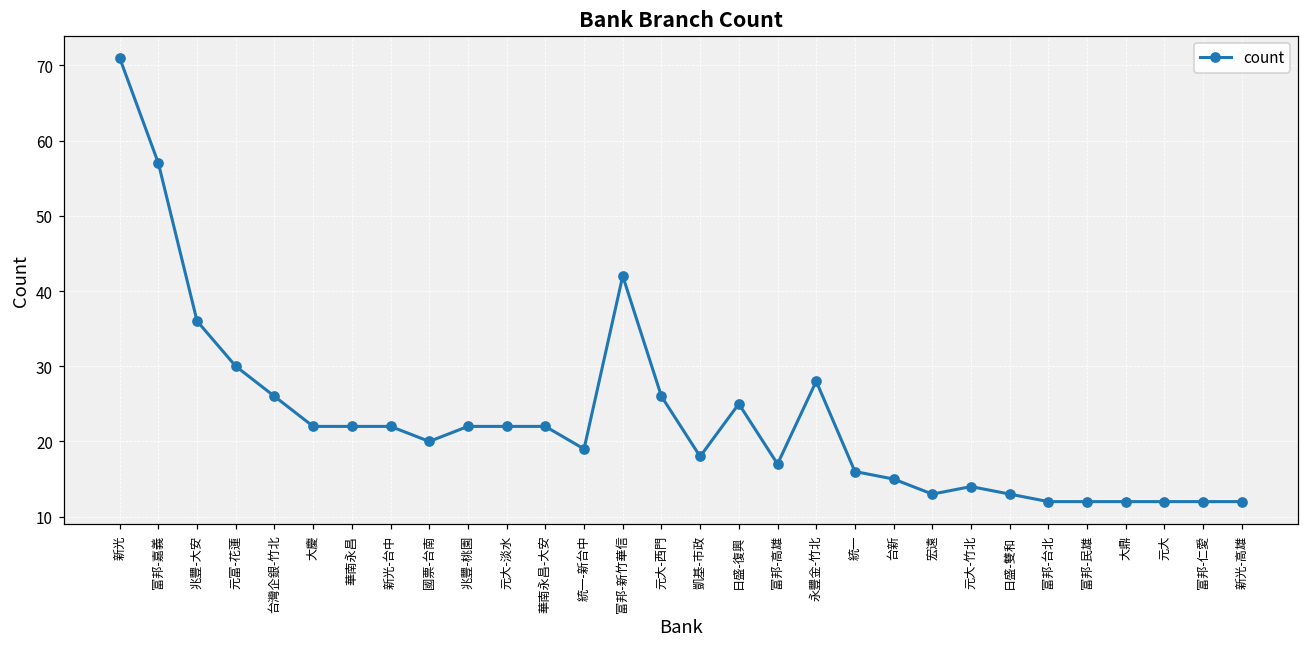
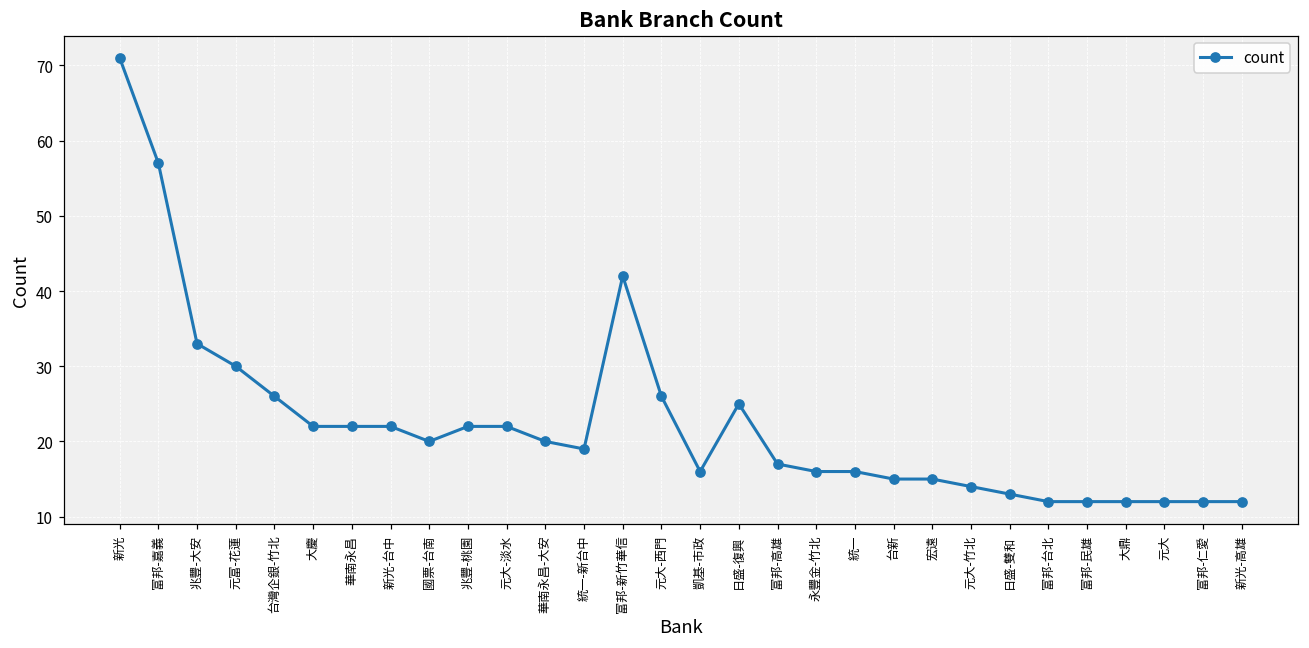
兆豐-大安: 36 -> 33
華南永昌-大安: 22 -> 20
凱基-市政: 18 -> 16
永豐金-竹北: 28 -> 16
宏遠: 13 -> 15
